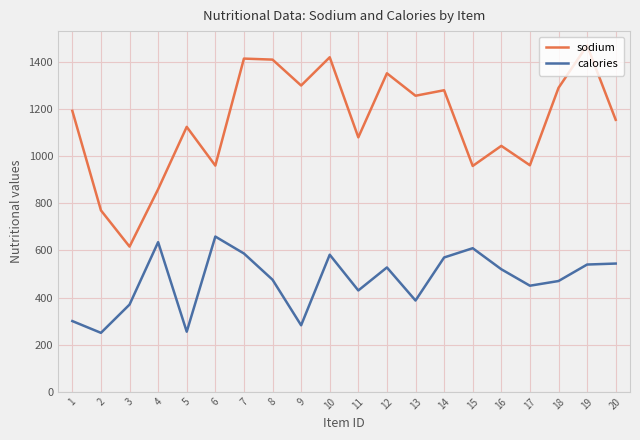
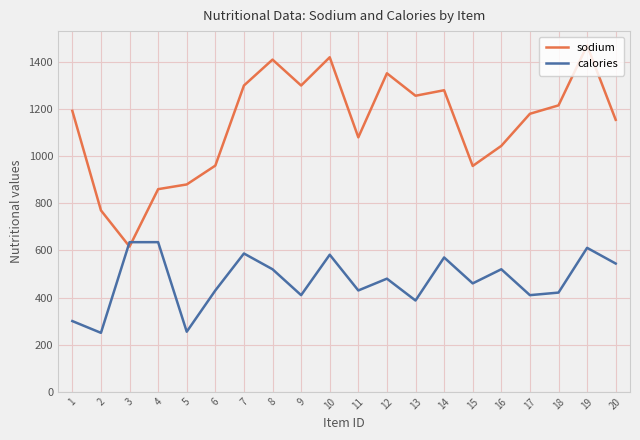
calories, 3: 370 -> 630
sodium, 5: 1120 -> 880
calories, 6: 660 -> 430
sodium, 7: 1410 -> 1300
calories, 8: 480 -> 520
calories, 9: 280 -> 410
calories, 12: 530 -> 480
calories, 15: 610 -> 460
sodium, 17: 960 -> 1180
calories, 17: 450 -> 410
sodium, 18: 1290 -> 1220
calories, 18: 470 -> 420
calories, 19: 540 -> 610
